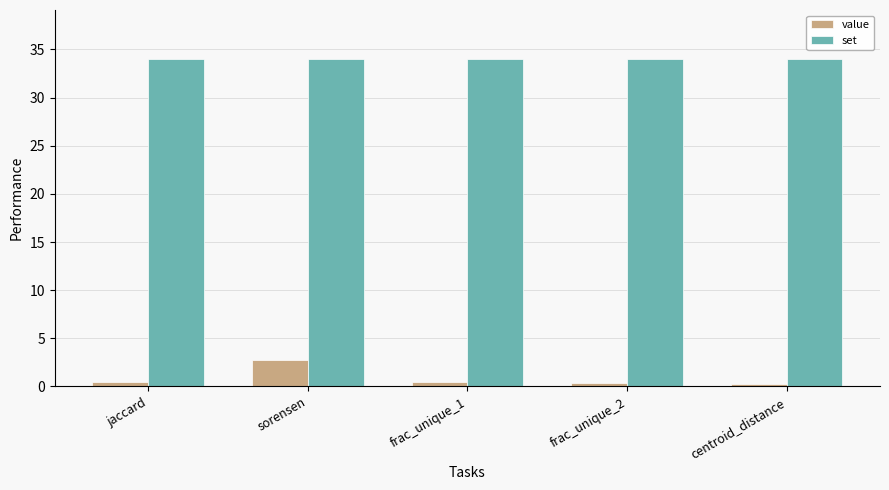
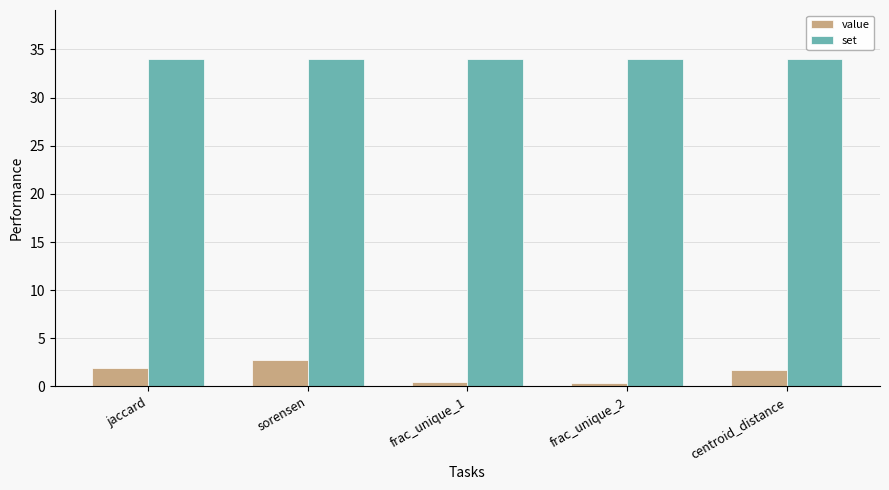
value, jaccard: 0 -> 2
value, centroid_distance: 0 -> 2
